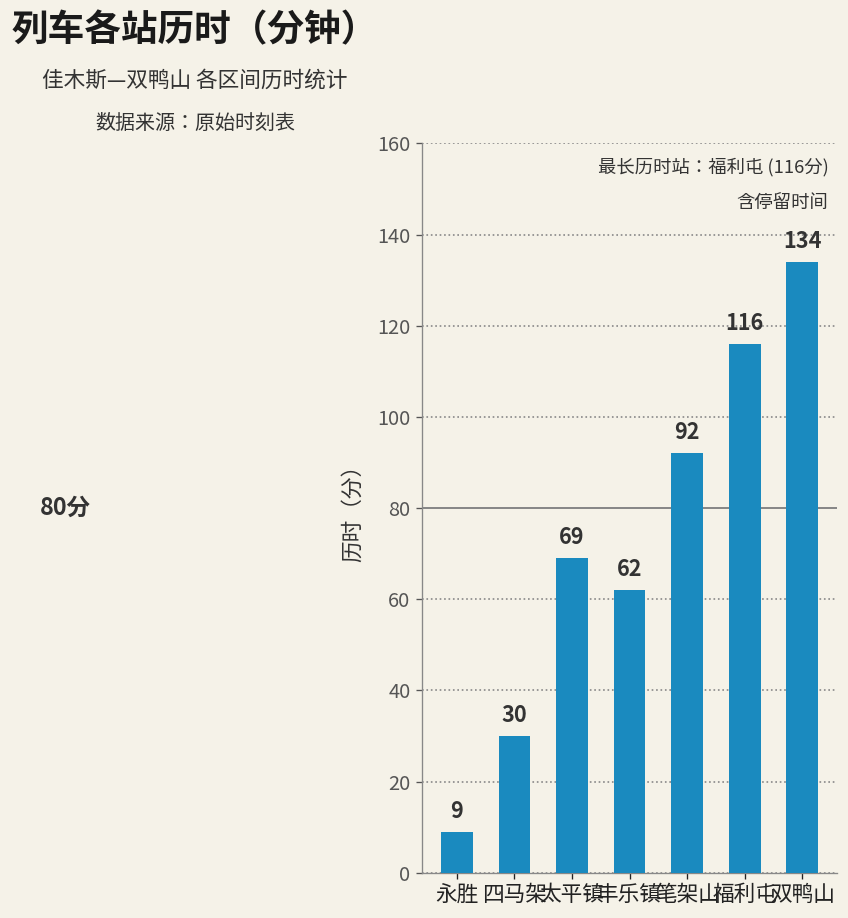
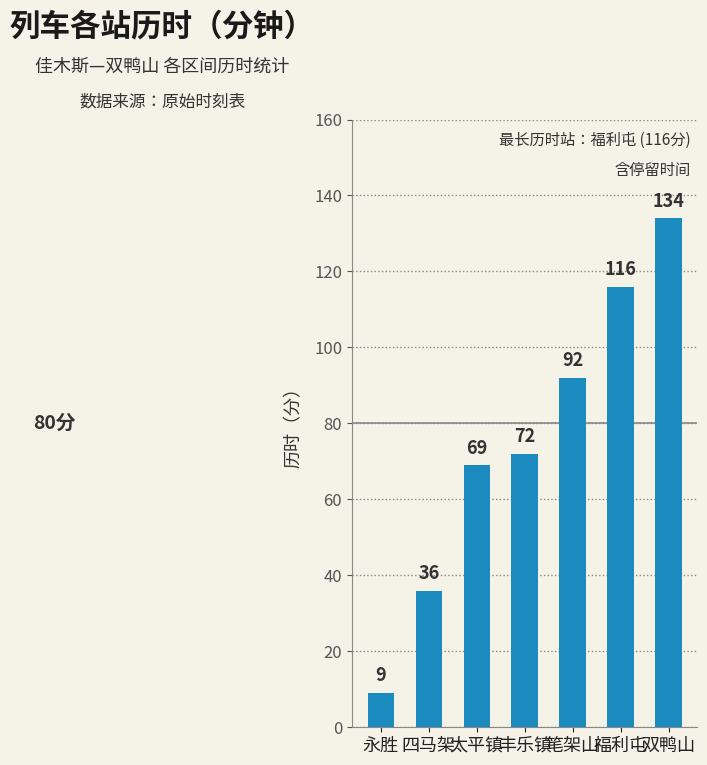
四马架: 30 -> 36
丰乐镇: 62 -> 72
